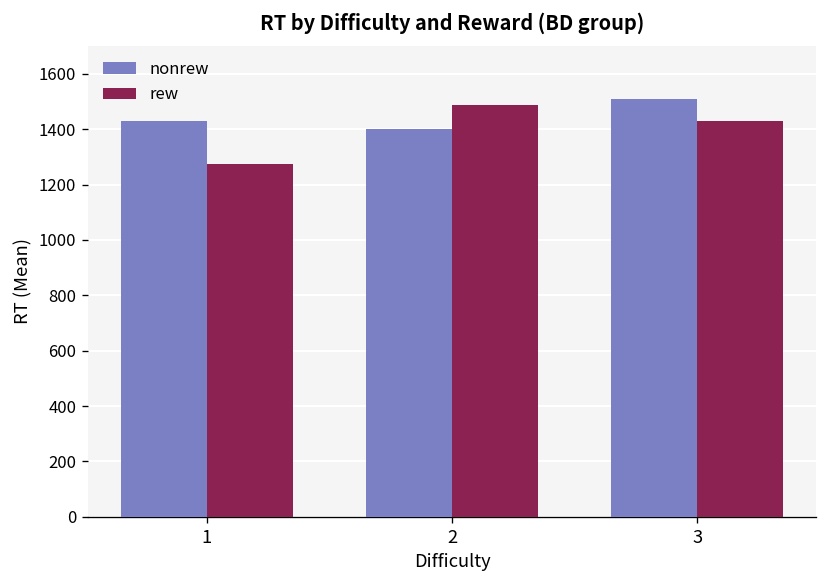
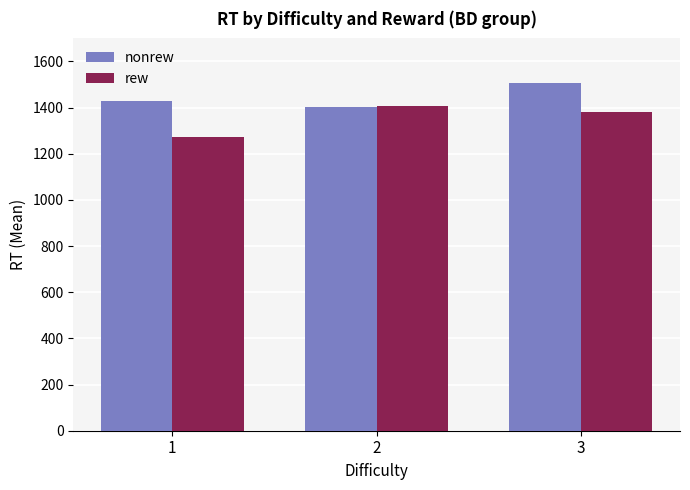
rew, 2: 1490 -> 1410
rew, 3: 1430 -> 1380
